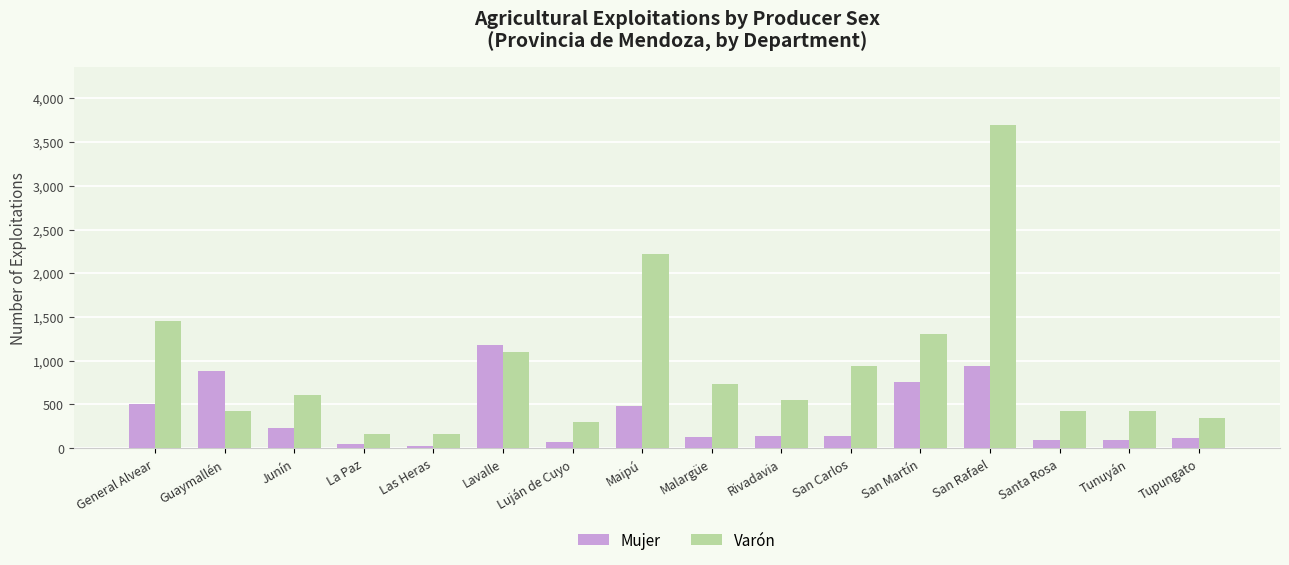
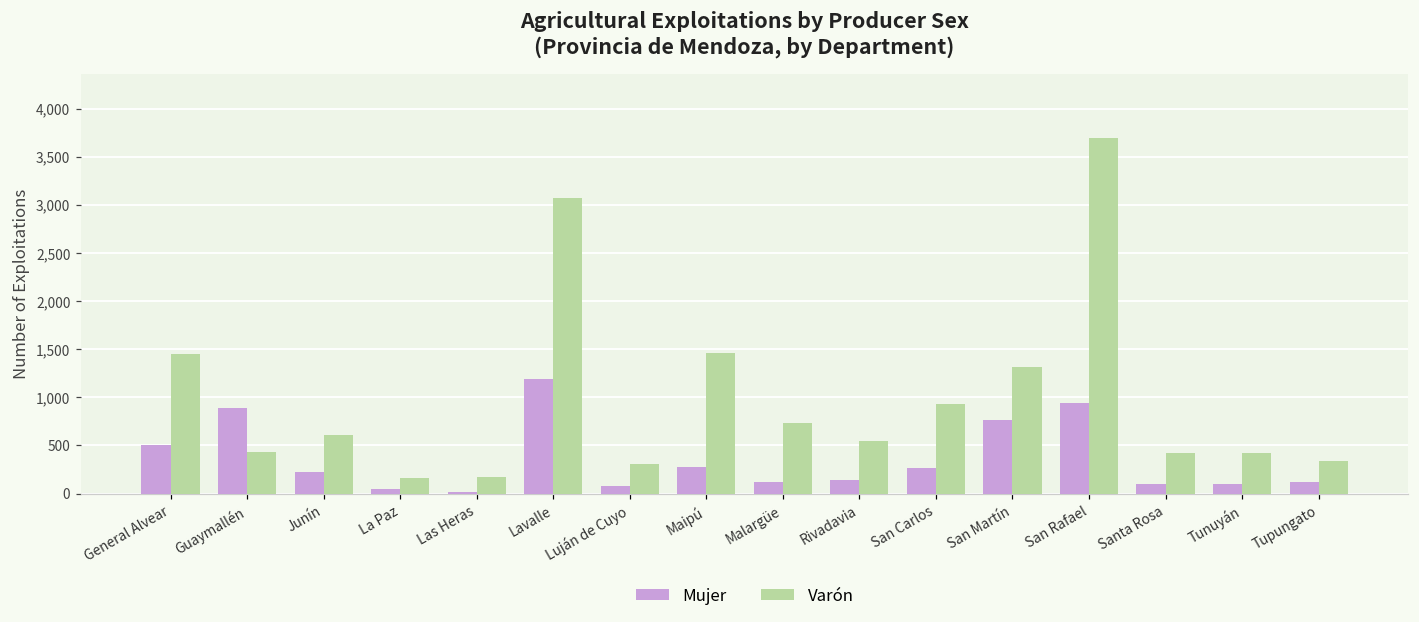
Varón, Lavalle: 1,100 -> 3,100
Mujer, Maipú: 500 -> 300
Varón, Maipú: 2,200 -> 1,500
Mujer, San Carlos: 100 -> 300
